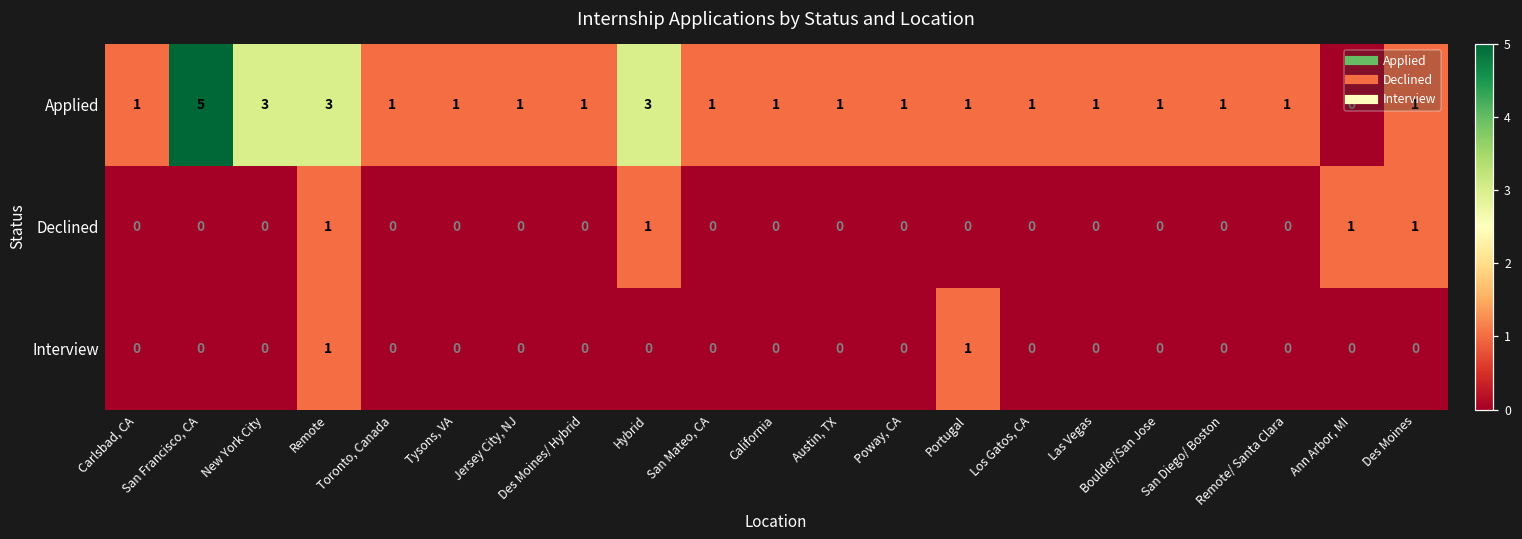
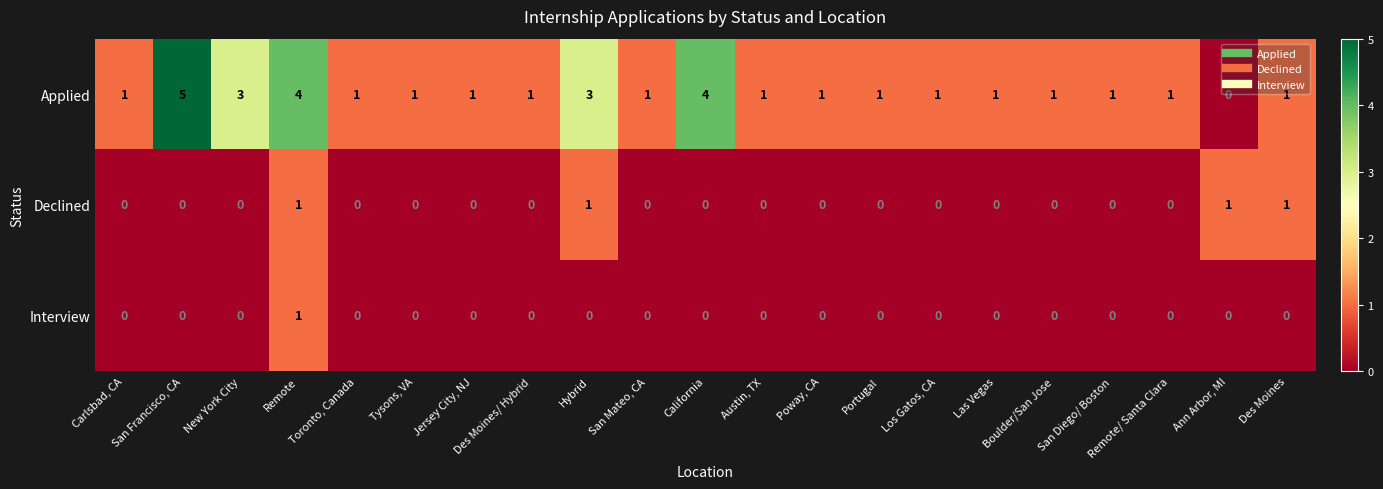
Applied, Remote: 3 -> 4
Applied, California: 1 -> 4
Interview, Portugal: 1 -> 0
